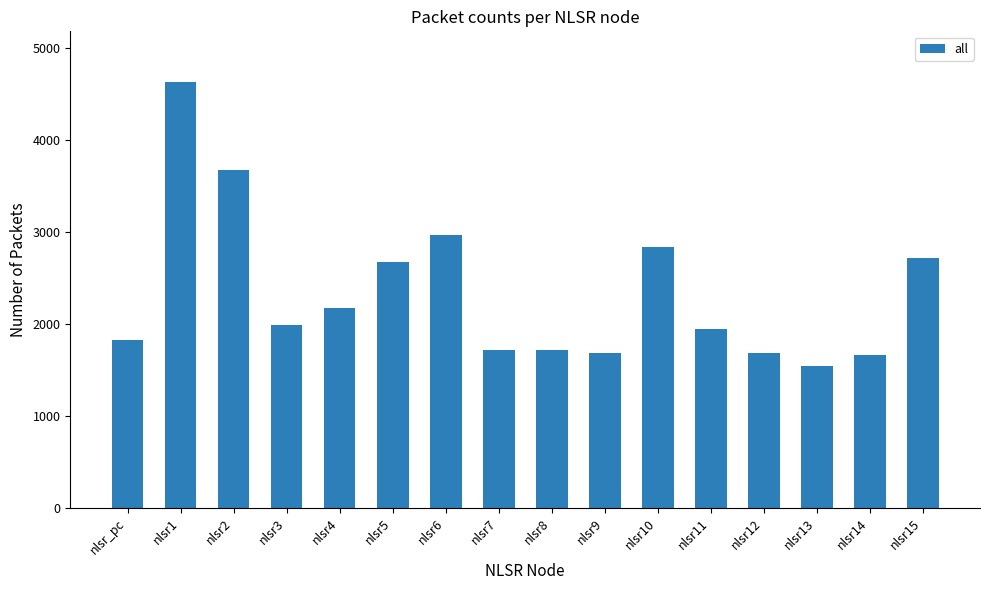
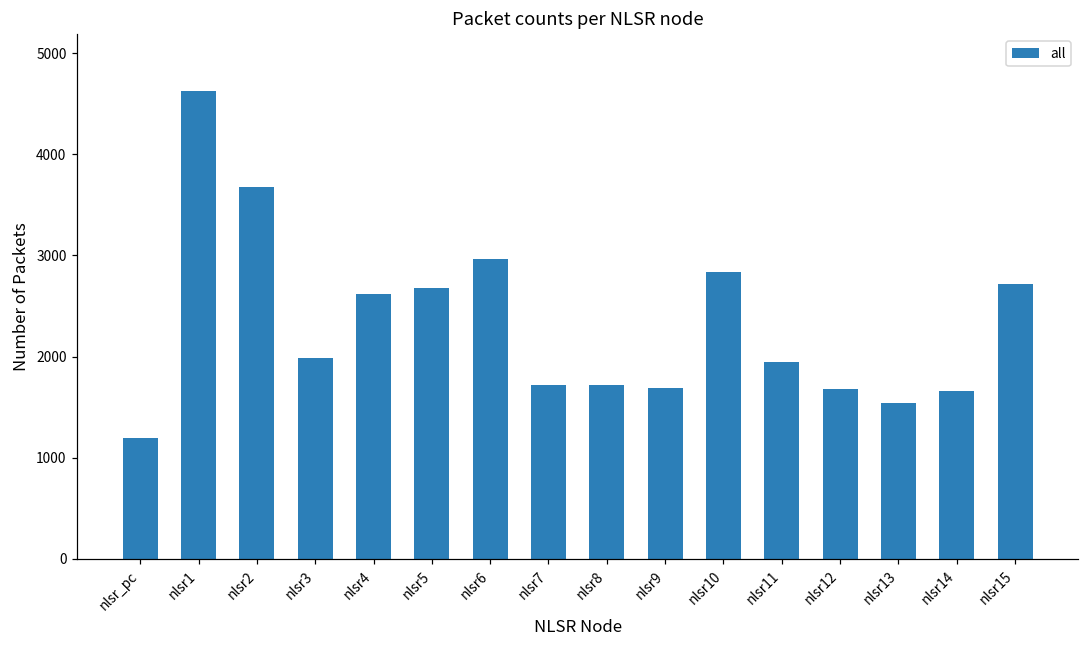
nlsr_pc: 1800 -> 1200
nlsr4: 2200 -> 2600
